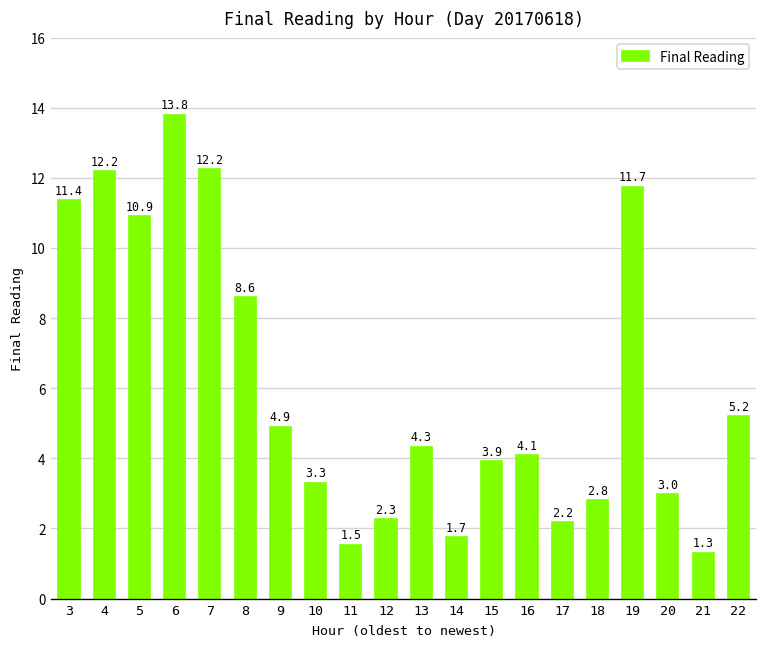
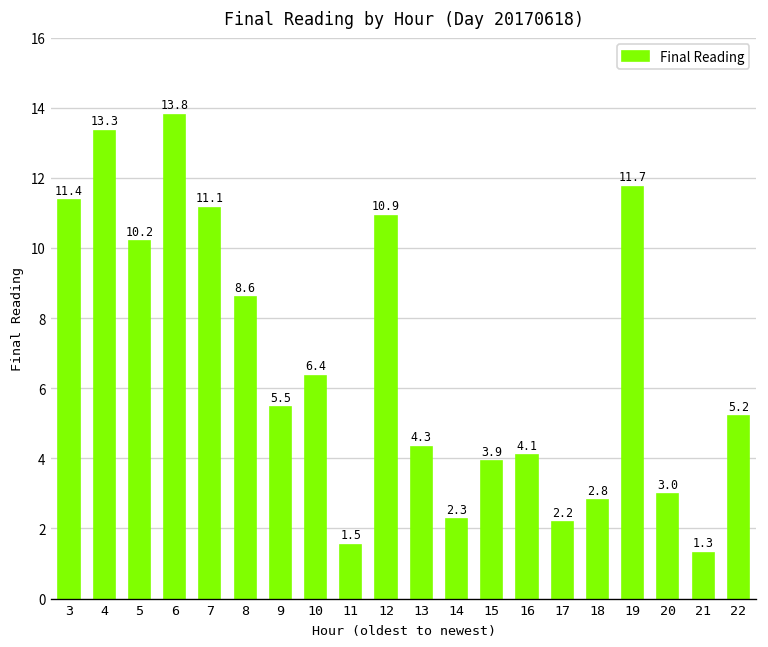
4: 12.2 -> 13.3
5: 10.9 -> 10.2
7: 12.2 -> 11.1
9: 4.9 -> 5.5
10: 3.3 -> 6.4
12: 2.3 -> 10.9
14: 1.7 -> 2.3
